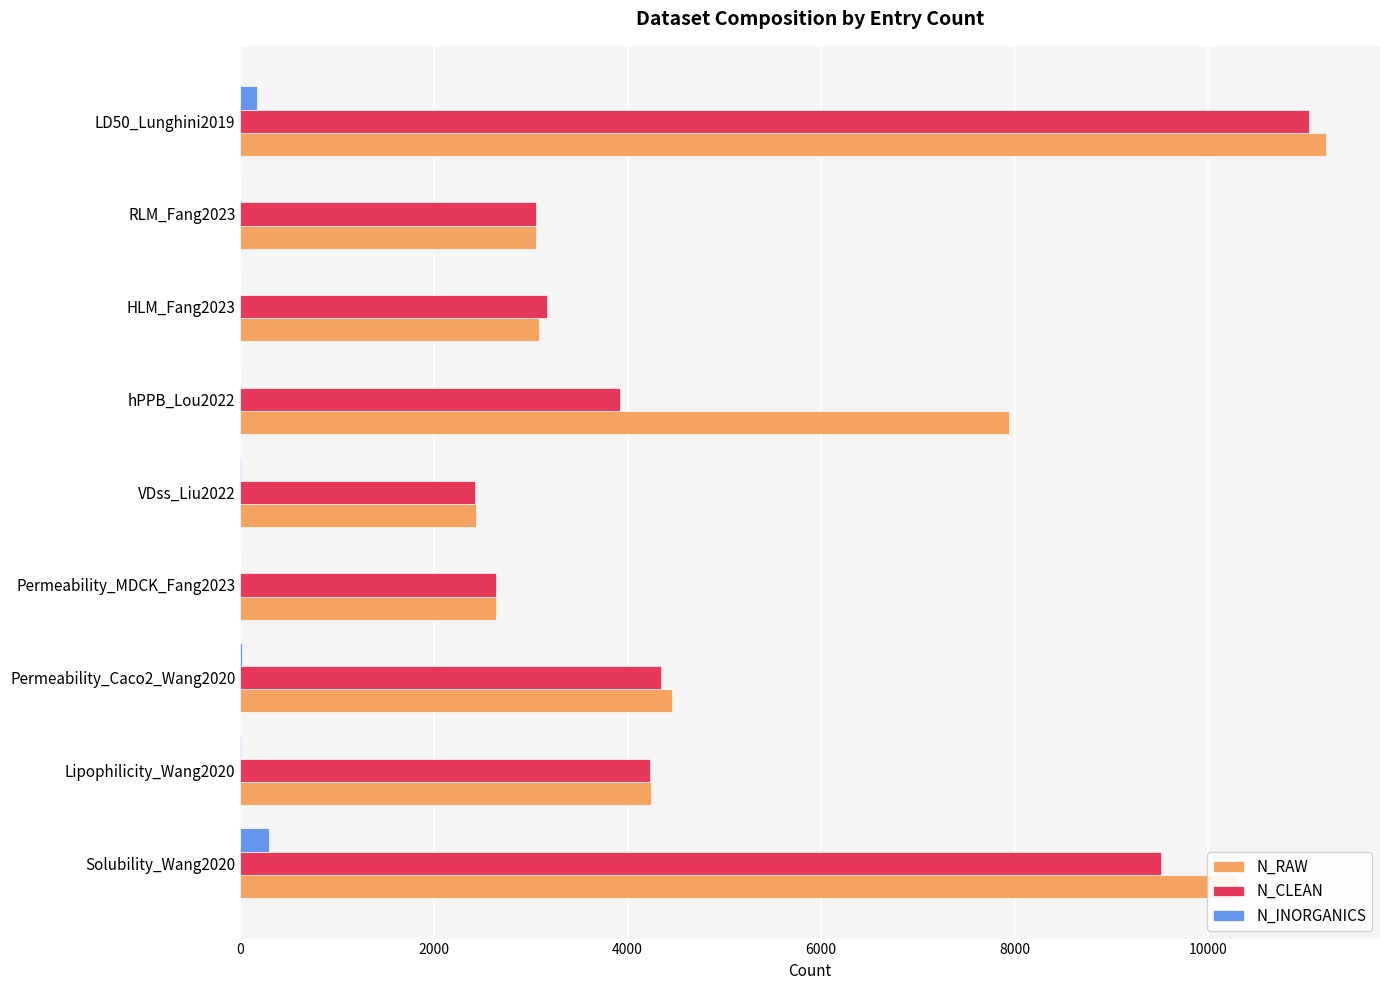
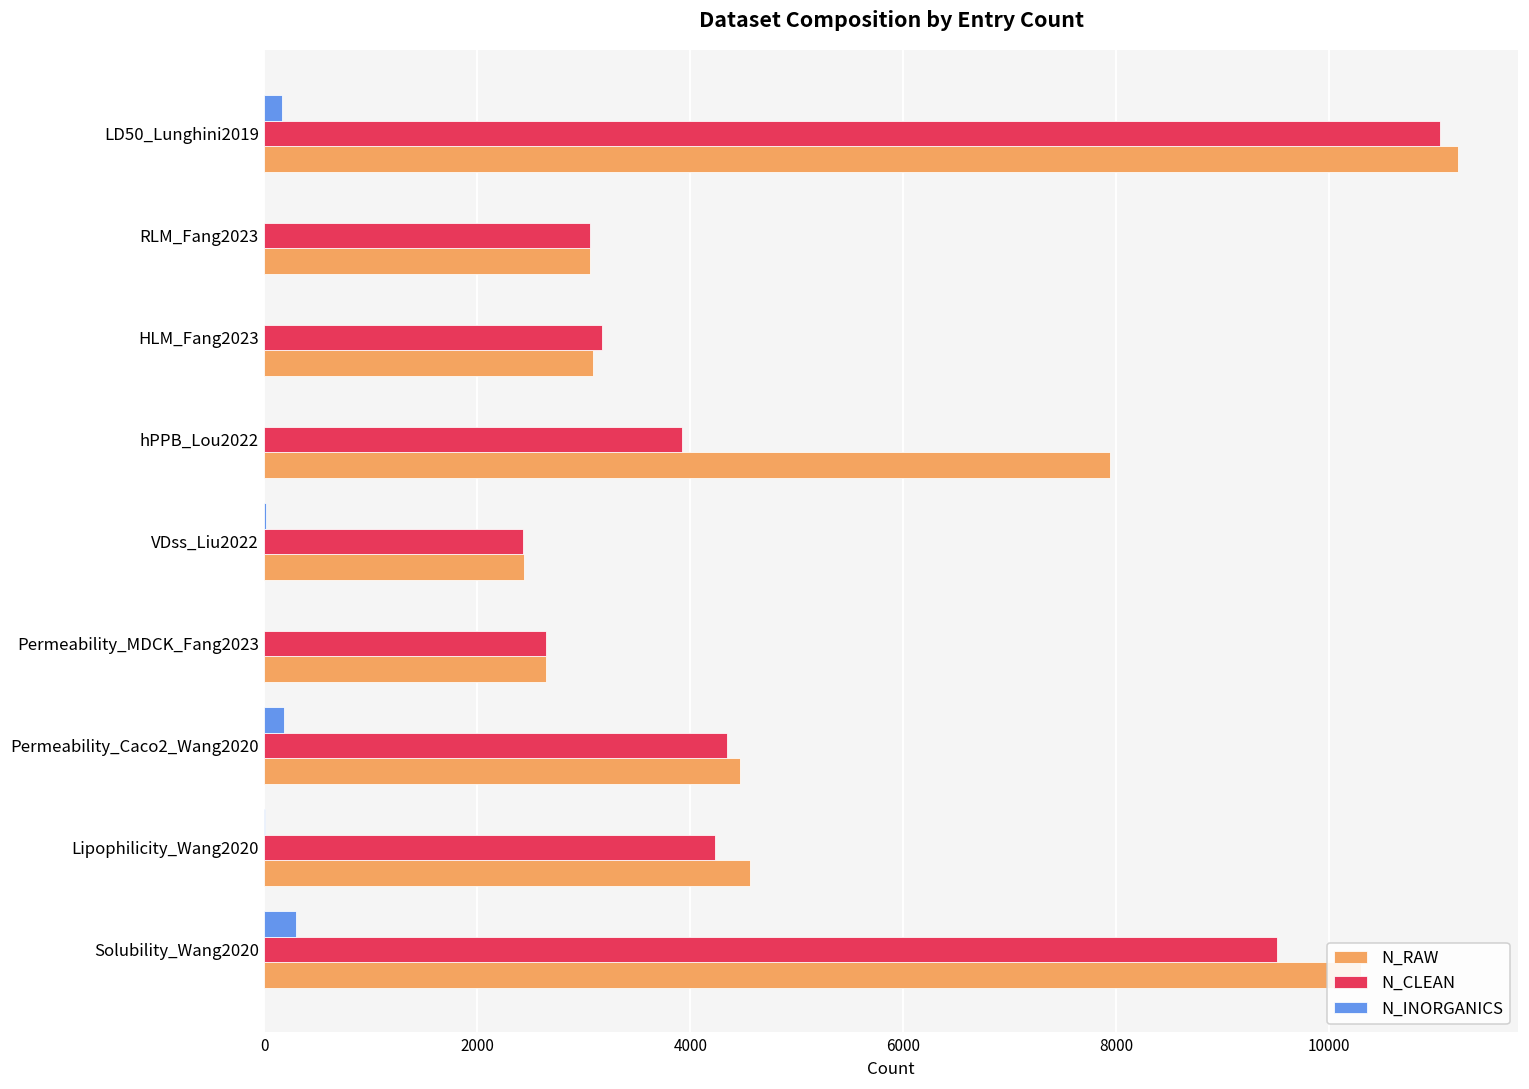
N_INORGANICS, Permeability_Caco2_Wang2020: 0 -> 200
N_RAW, Lipophilicity_Wang2020: 4200 -> 4600
